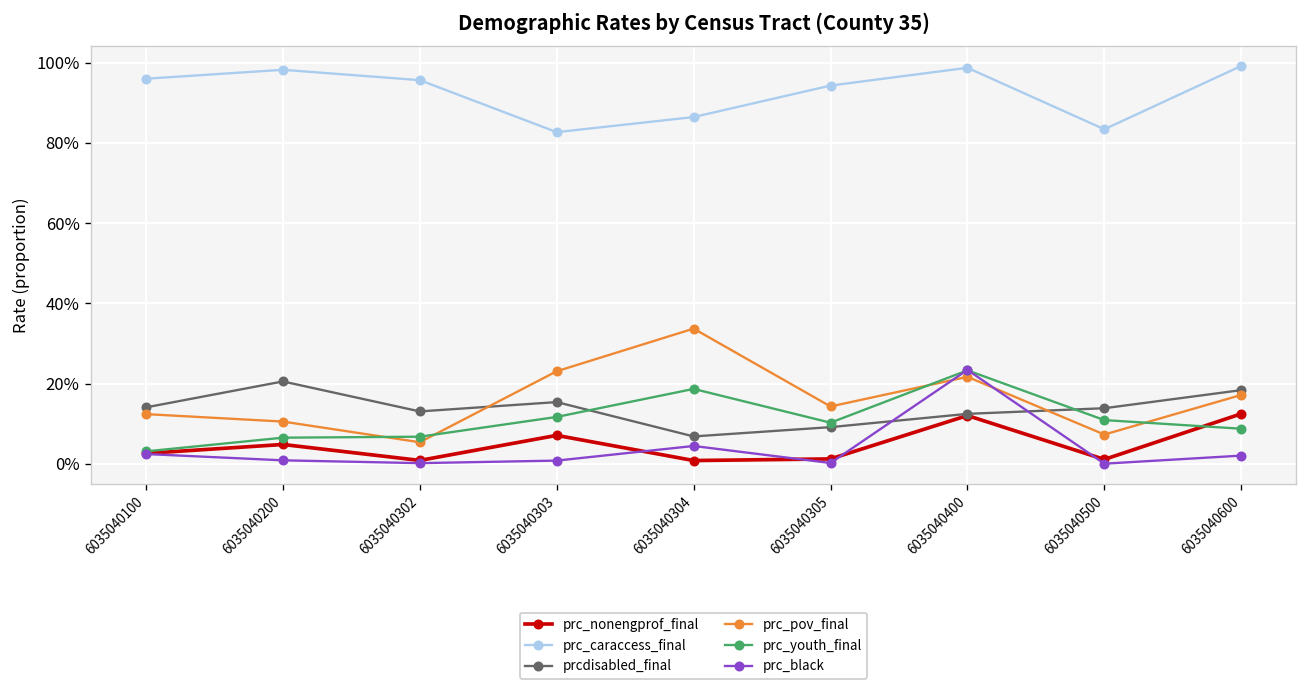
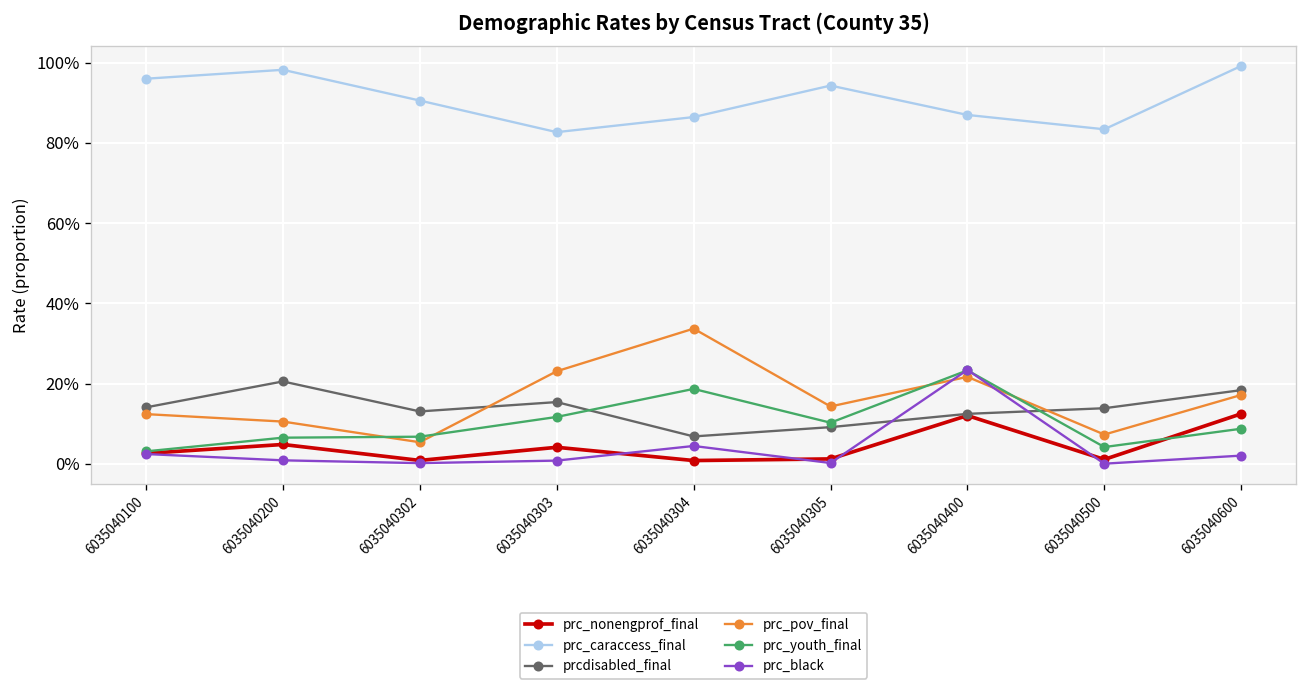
prc_caraccess_final, 6035040302: 96% -> 91%
prc_nonengprof_final, 6035040303: 7% -> 4%
prc_caraccess_final, 6035040400: 99% -> 87%
prc_youth_final, 6035040500: 11% -> 4%
